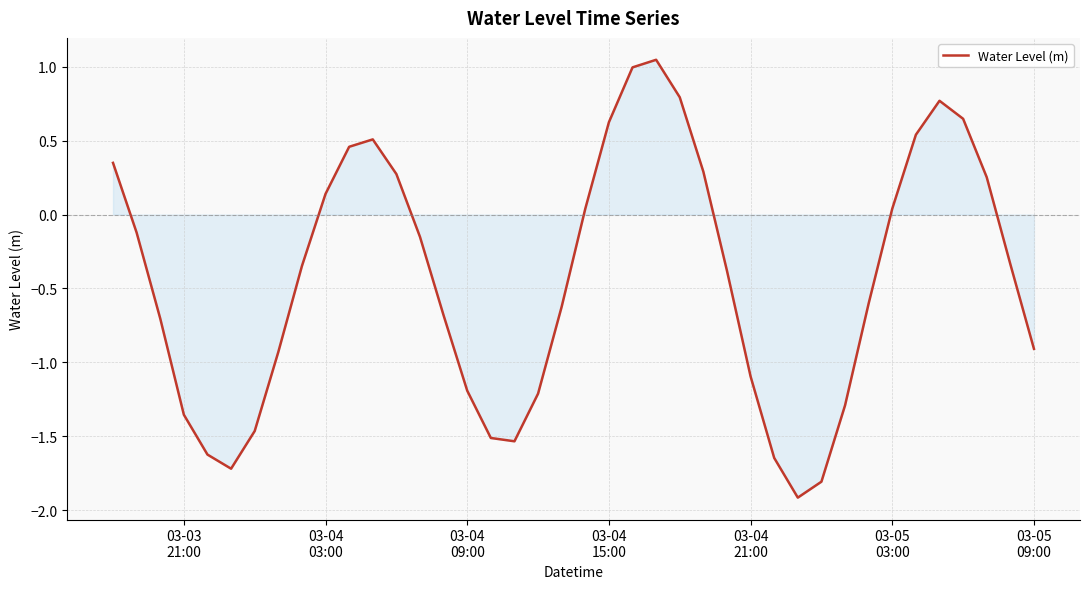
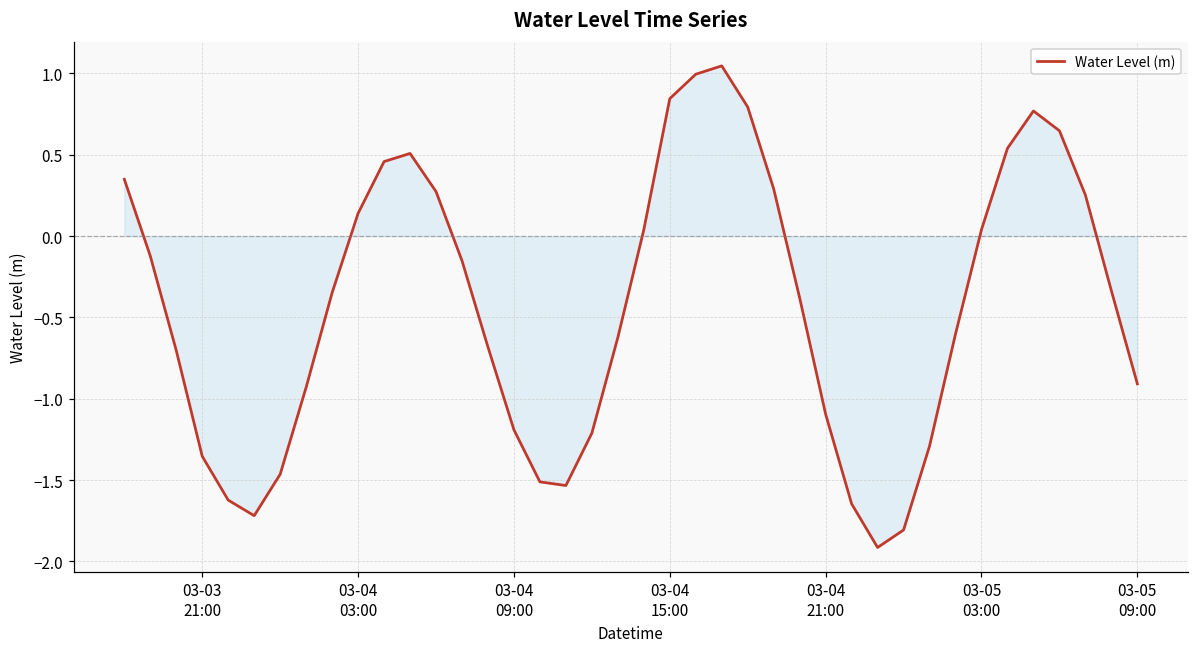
Water Level (m), 03-04 15:00: 0.62 -> 0.85
